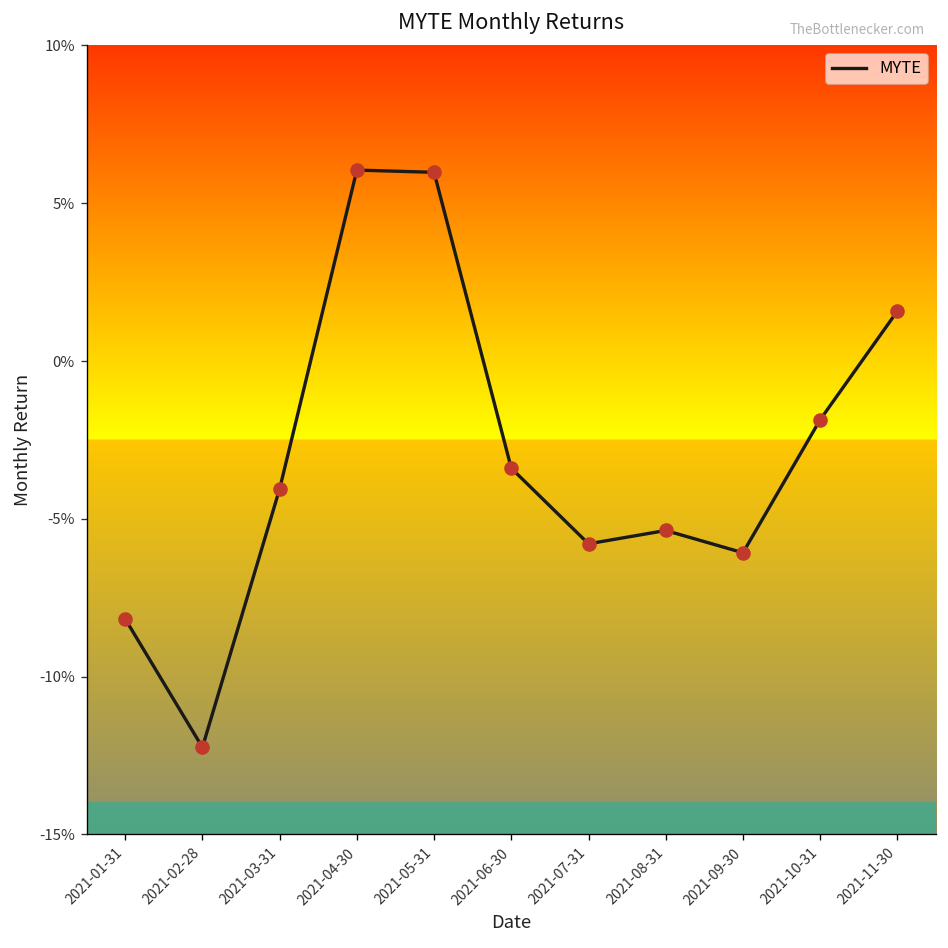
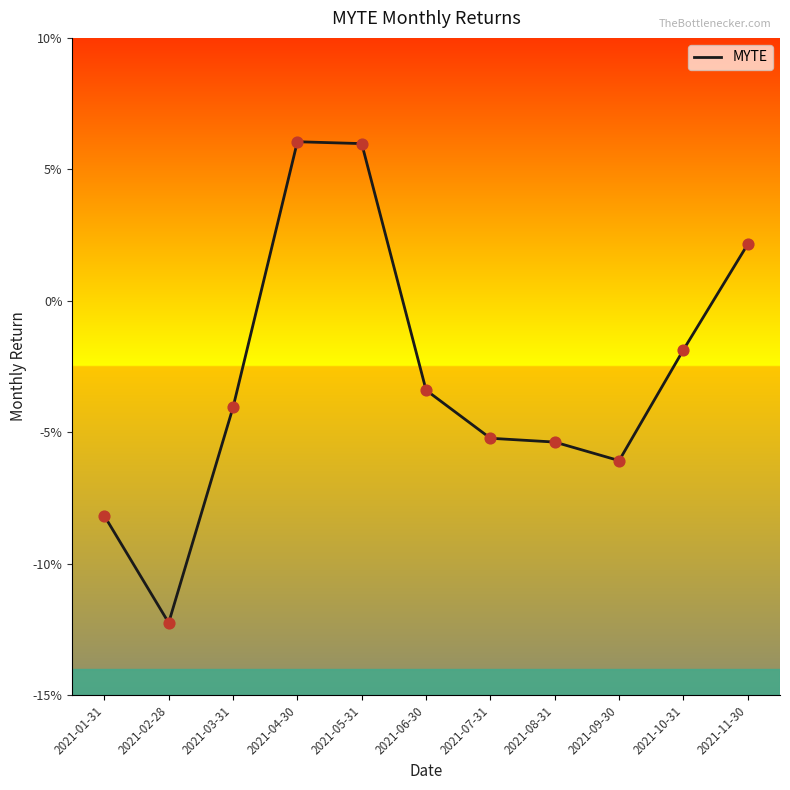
2021-07-31: -5.8% -> -5.2%
2021-11-30: 1.6% -> 2.2%
